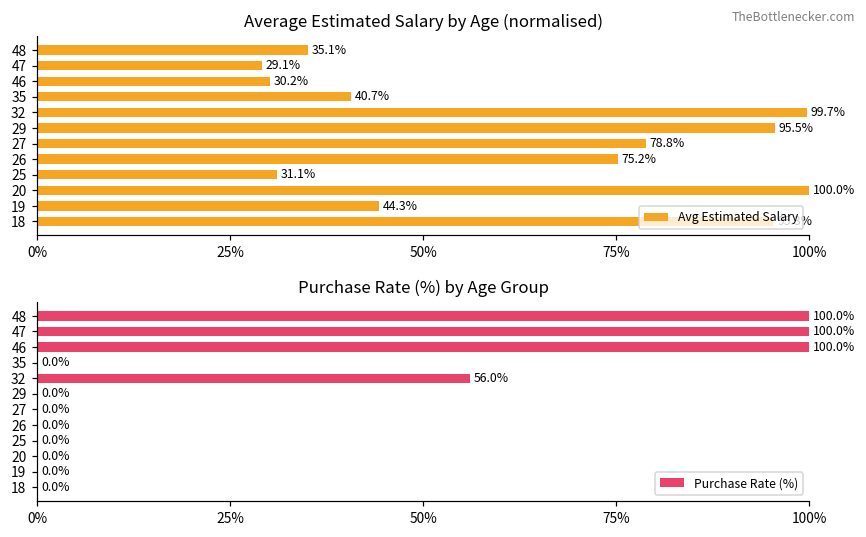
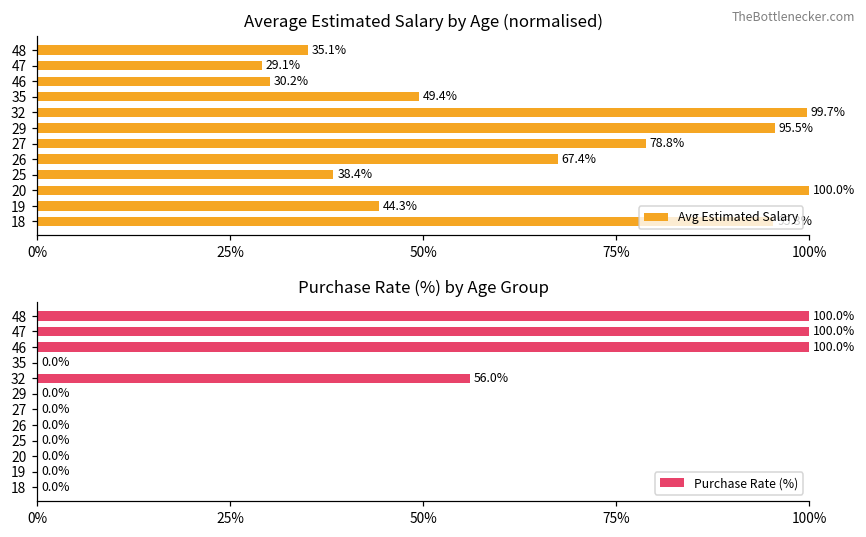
Average Estimated Salary by Age (normalised), 35: 40.7% -> 49.4%
Average Estimated Salary by Age (normalised), 26: 75.2% -> 67.4%
Average Estimated Salary by Age (normalised), 25: 31.1% -> 38.4%
